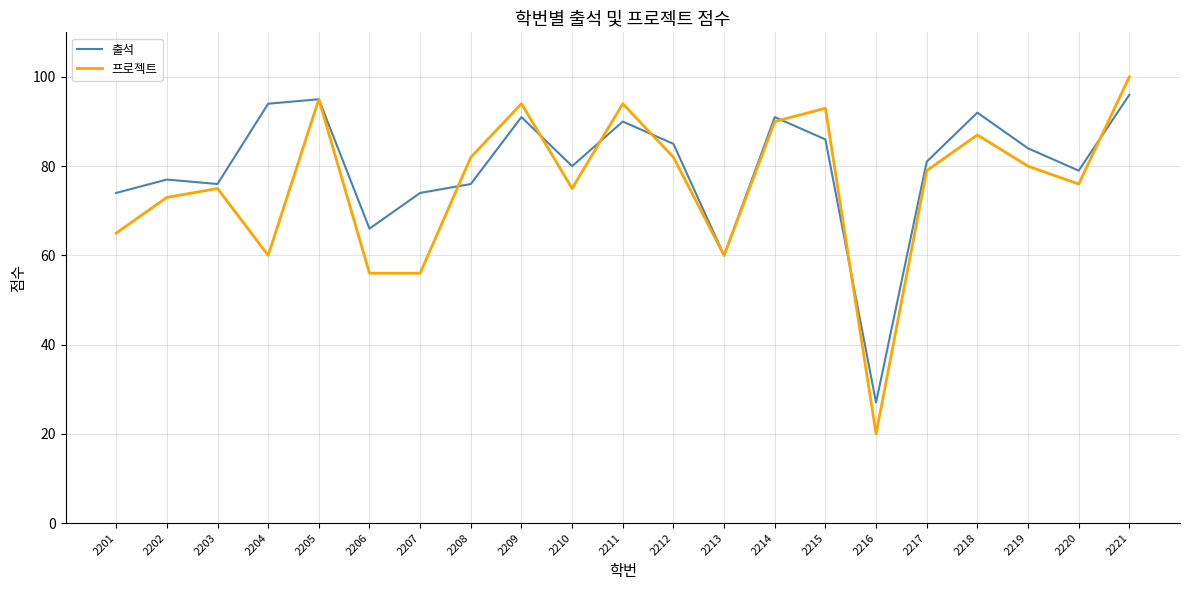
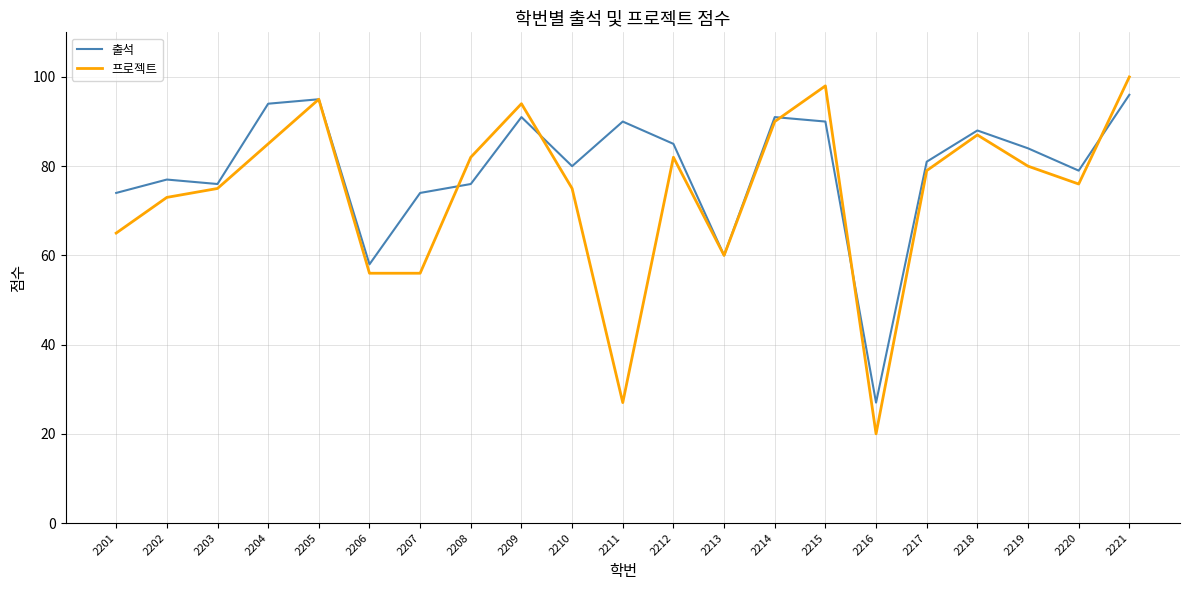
프로젝트, 2204: 60 -> 85
출석, 2206: 66 -> 58
프로젝트, 2211: 94 -> 27
출석, 2215: 86 -> 90
프로젝트, 2215: 93 -> 98
출석, 2218: 92 -> 88
